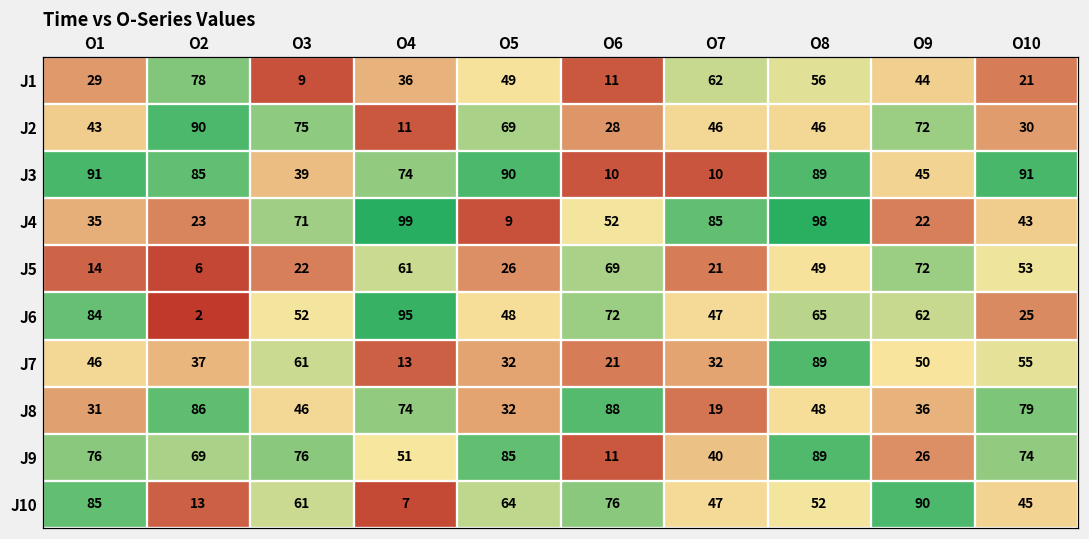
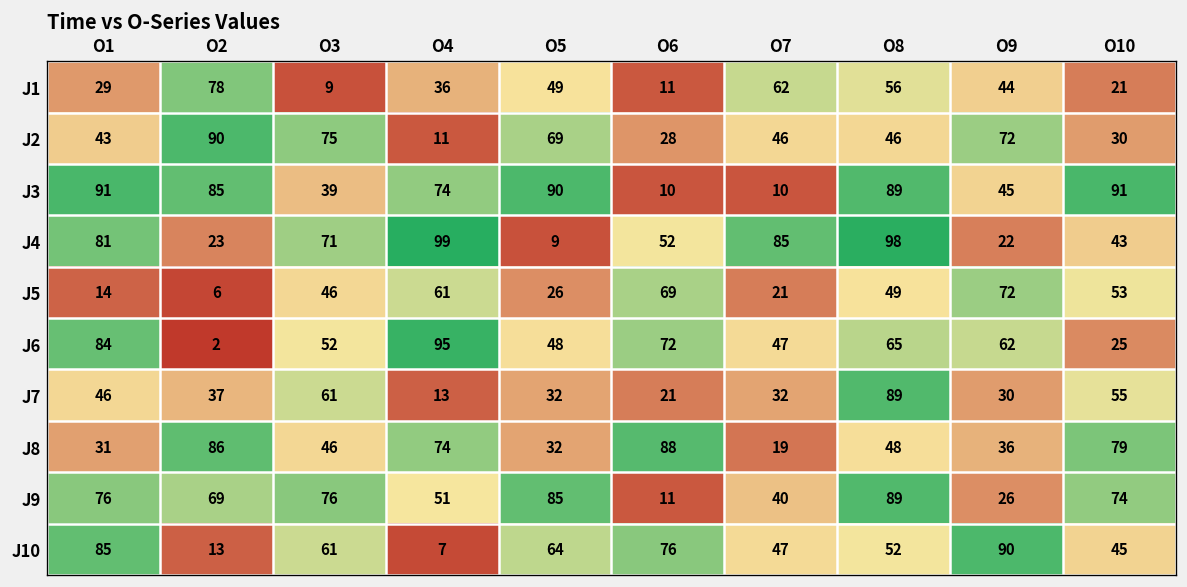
J4, O1: 35 -> 81
J5, O3: 22 -> 46
J7, O9: 50 -> 30
